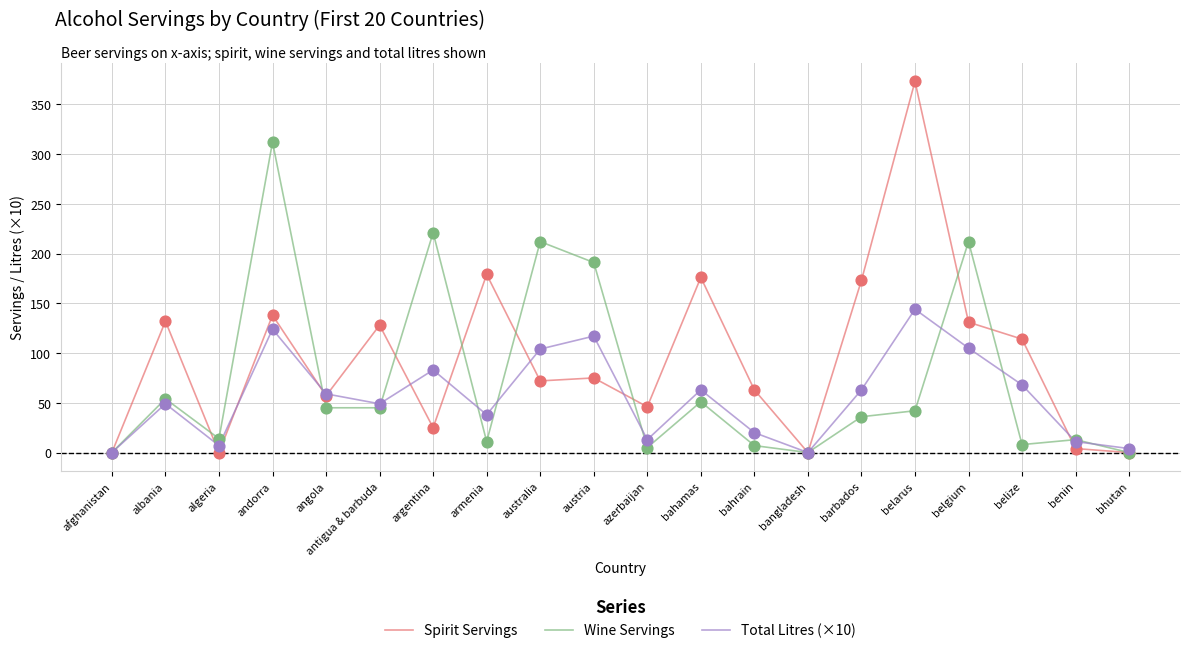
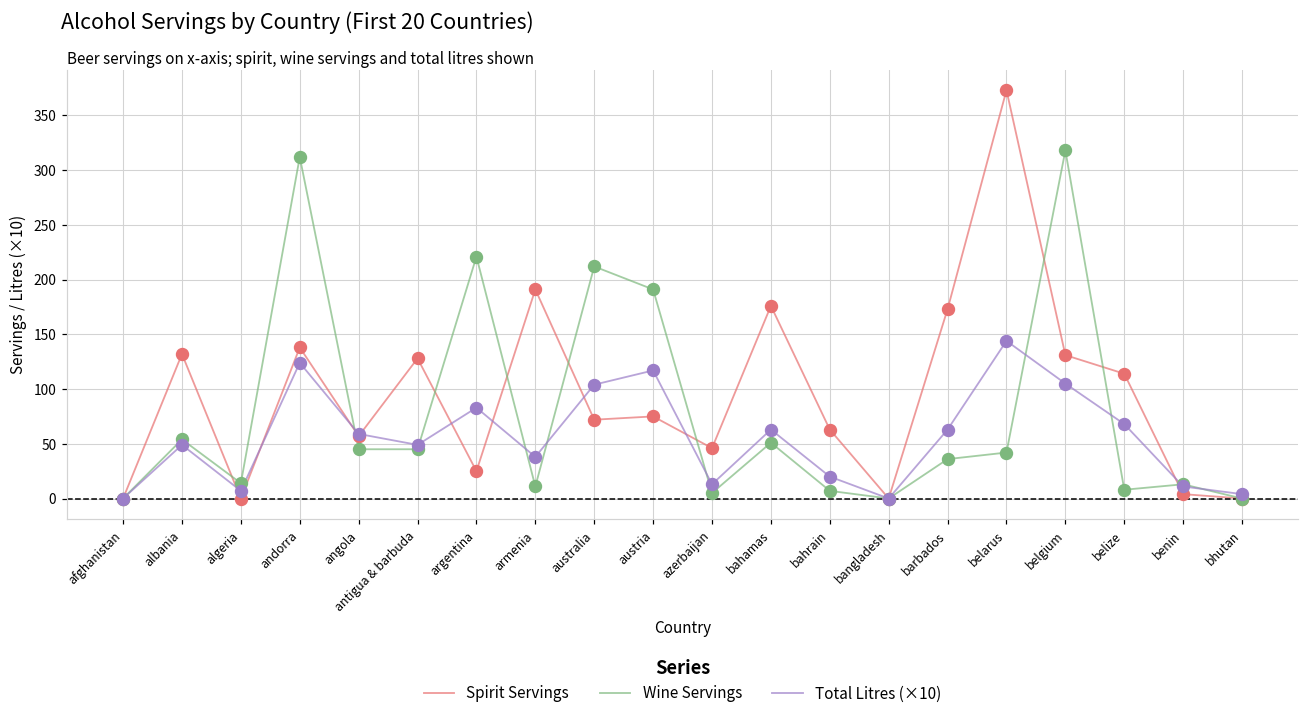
Spirit Servings, armenia: 180 -> 190
Wine Servings, belgium: 210 -> 320
